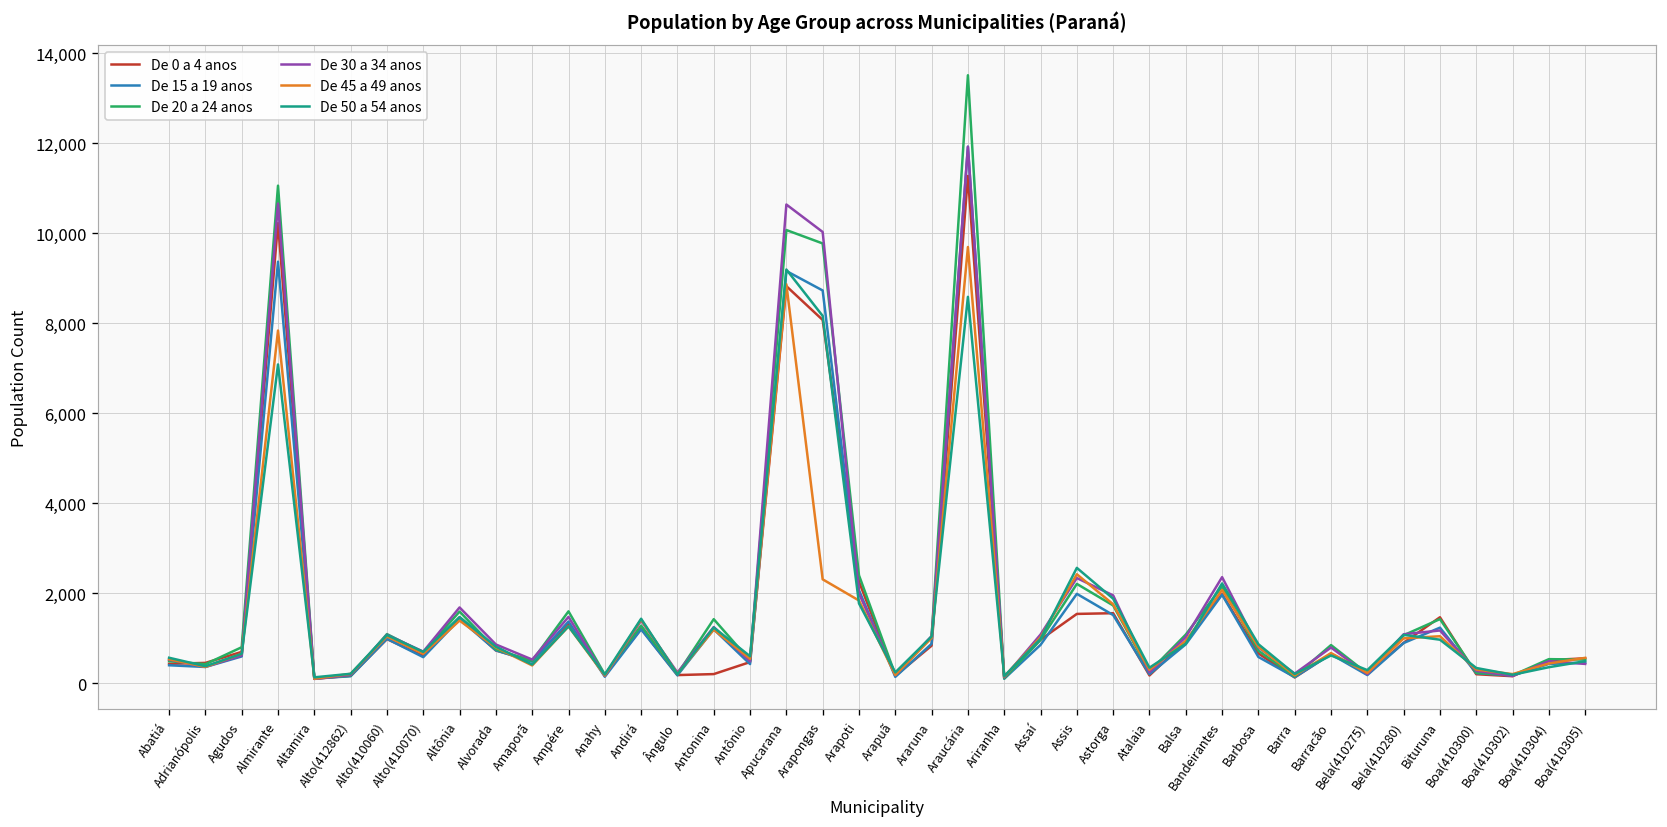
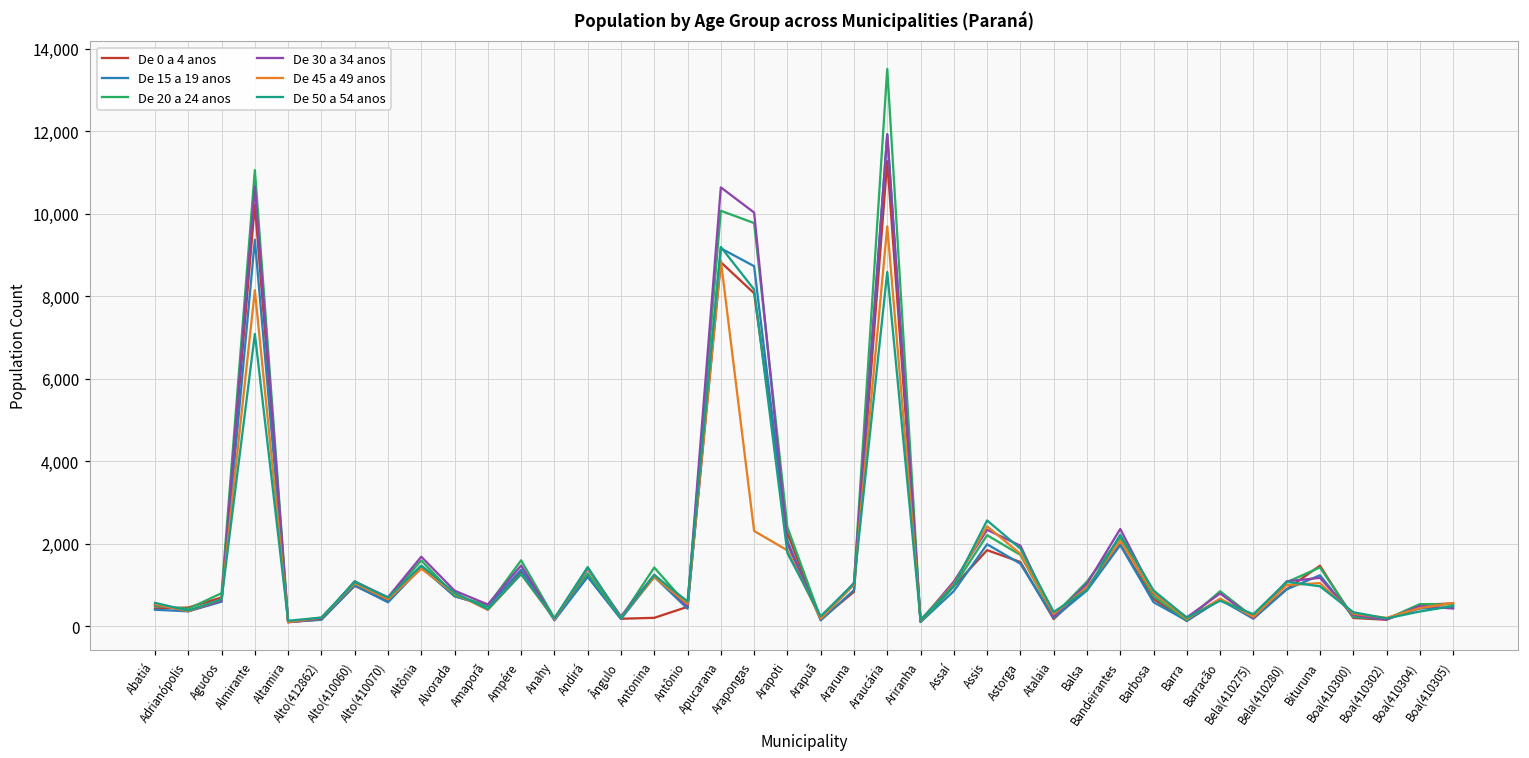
De 45 a 49 anos, Almirante: 7,800 -> 8,100
De 0 a 4 anos, Assis: 1,500 -> 1,800
